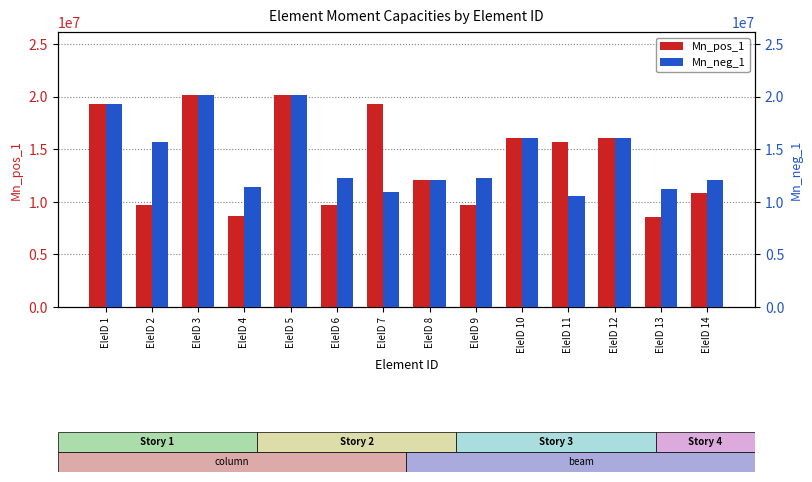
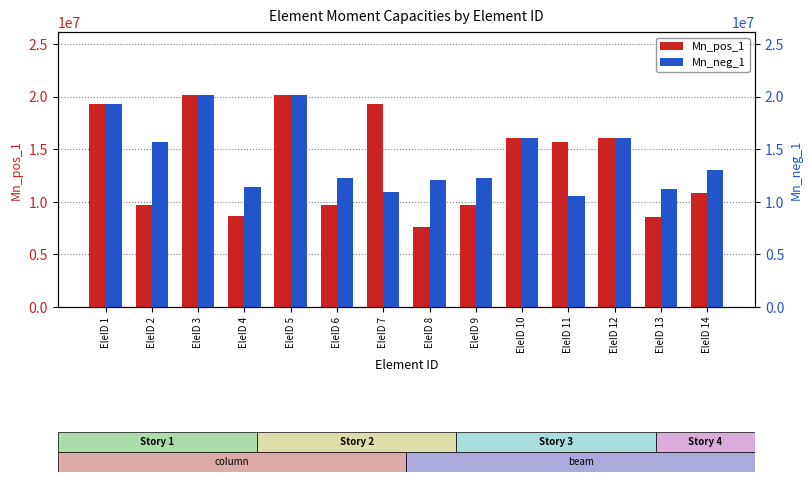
Mn_pos_1, EleID 8: 12100000 -> 7700000
Mn_neg_1, EleID 14: 12100000 -> 13000000
